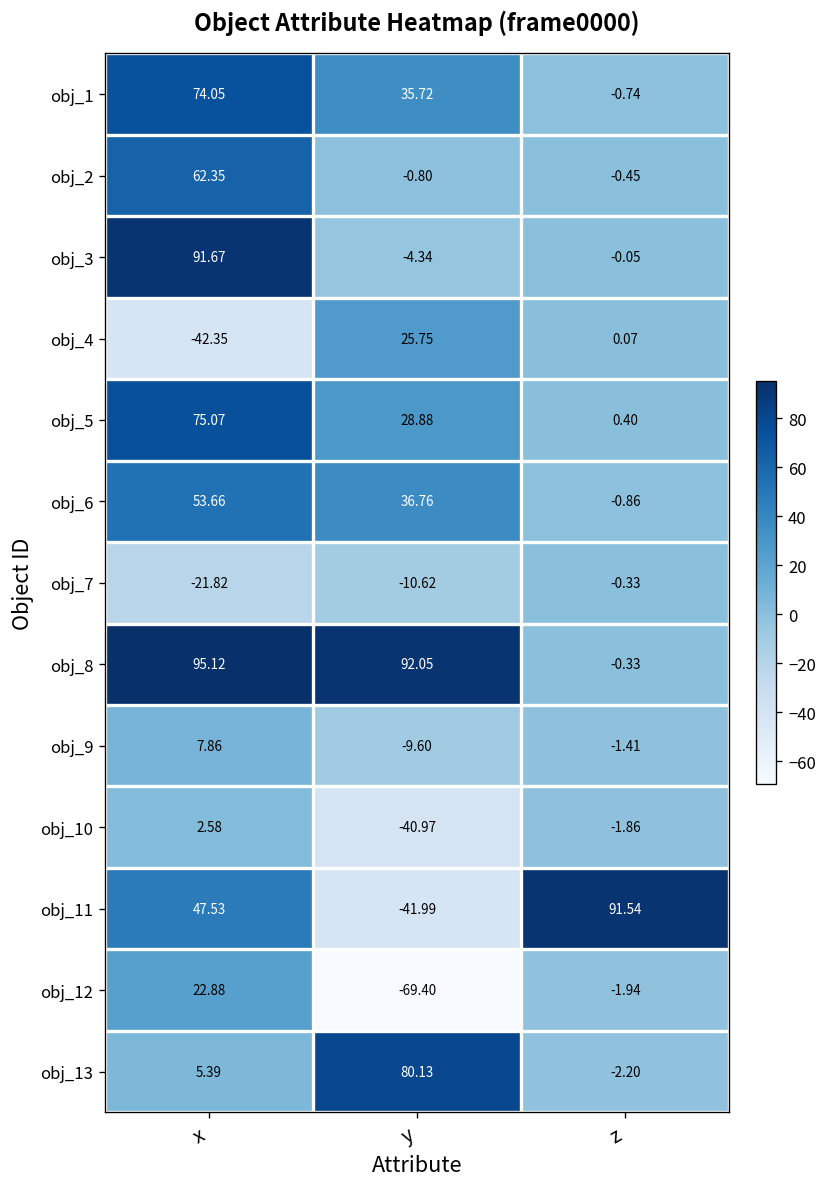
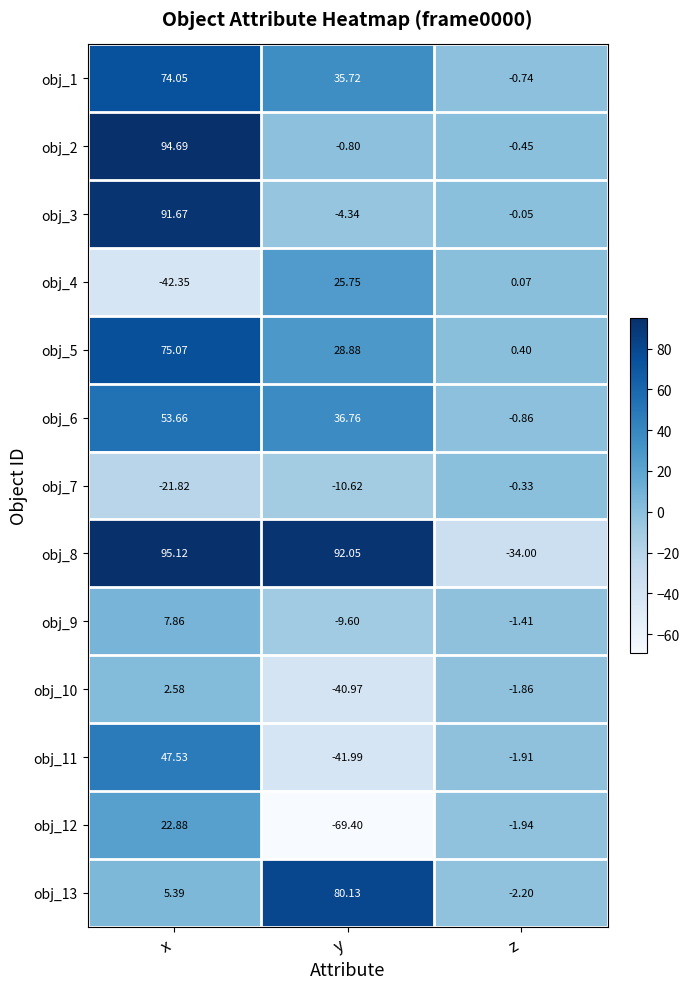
obj_2, x: 62.35 -> 94.69
obj_8, z: -0.33 -> -34.00
obj_11, z: 91.54 -> -1.91
